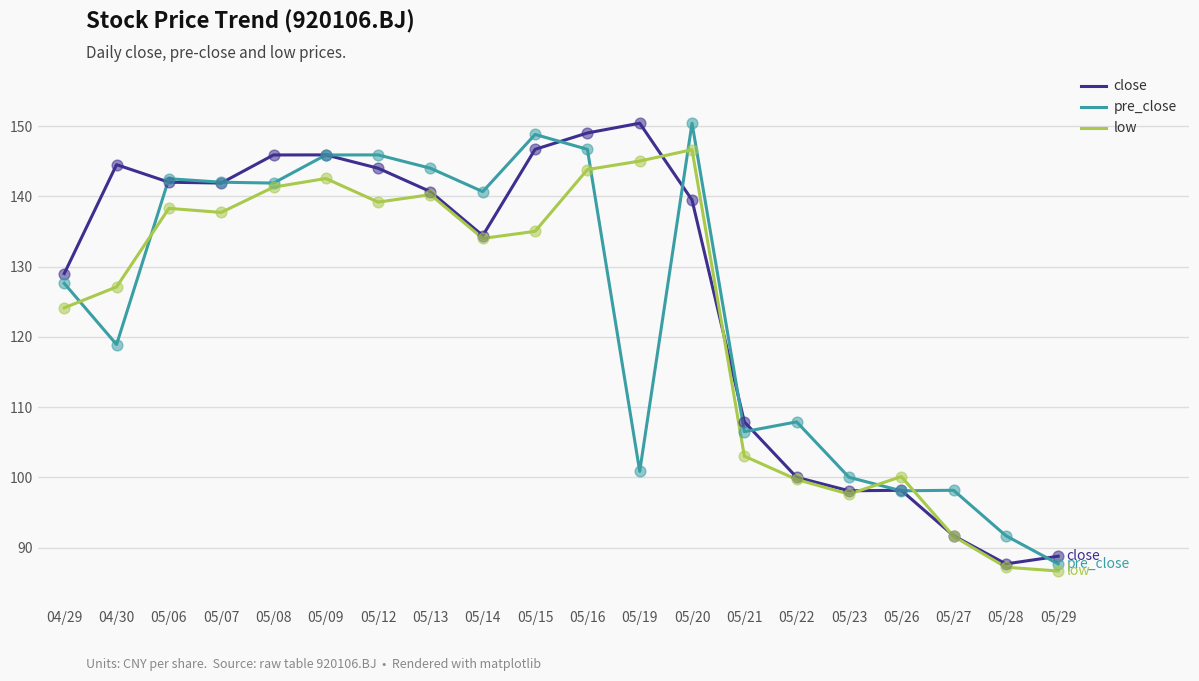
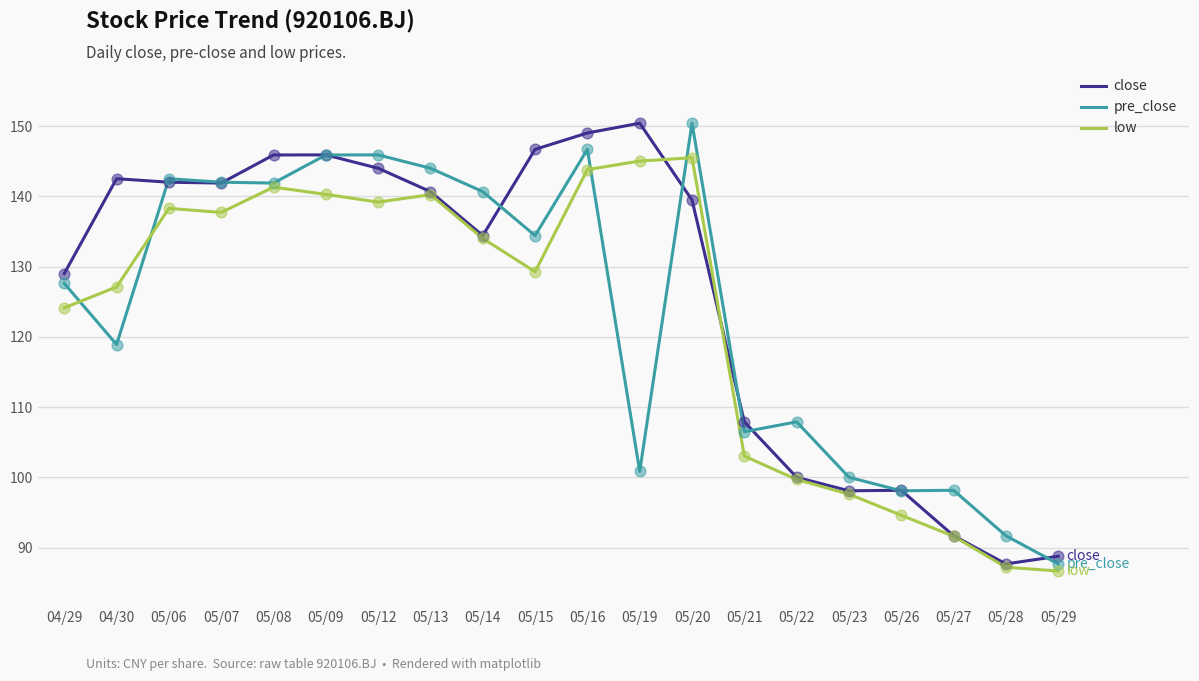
close, 04/30: 145 -> 143
low, 05/09: 143 -> 140
pre_close, 05/15: 149 -> 134
low, 05/15: 135 -> 129
low, 05/20: 147 -> 145
low, 05/26: 100 -> 95
